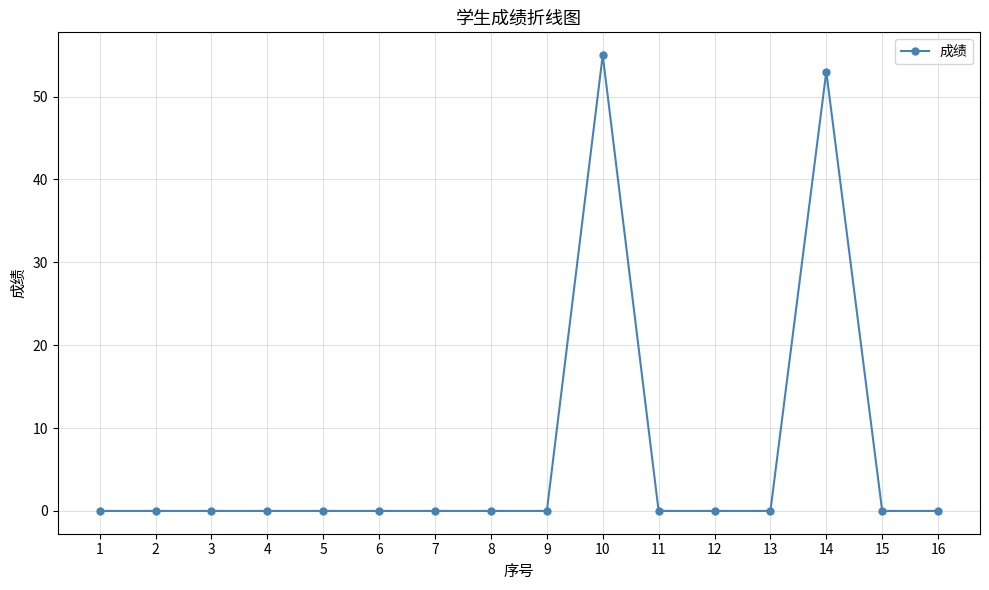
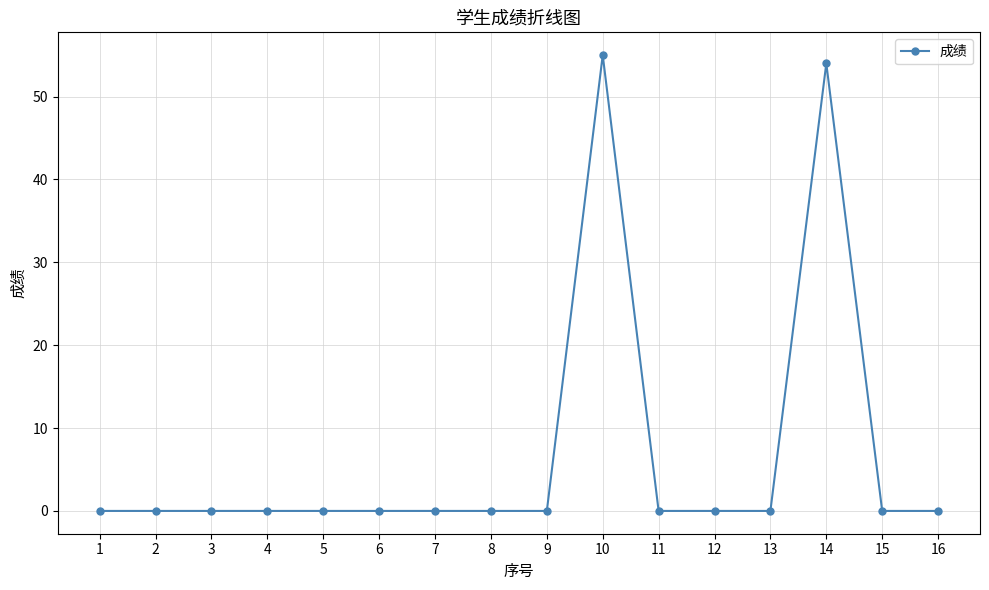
14: 53 -> 54
